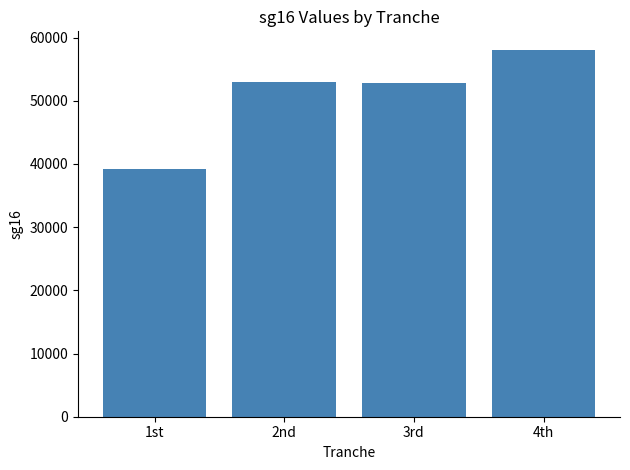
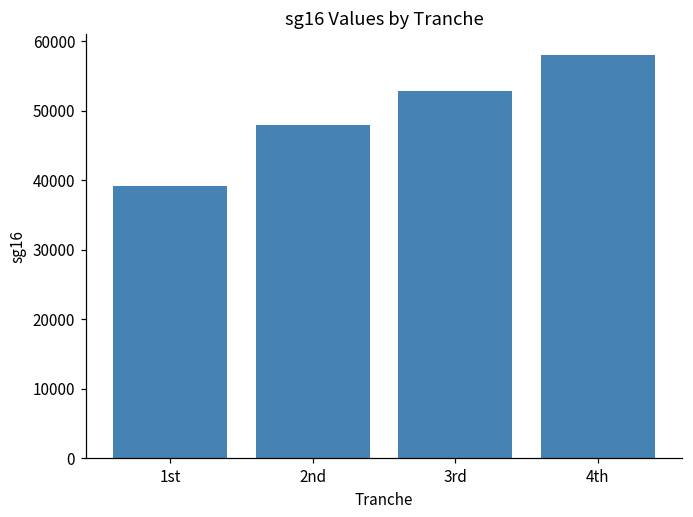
2nd: 53000 -> 48000
